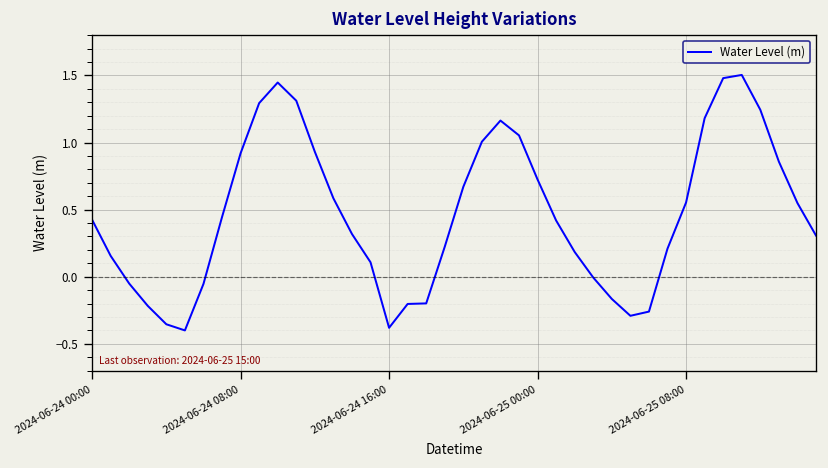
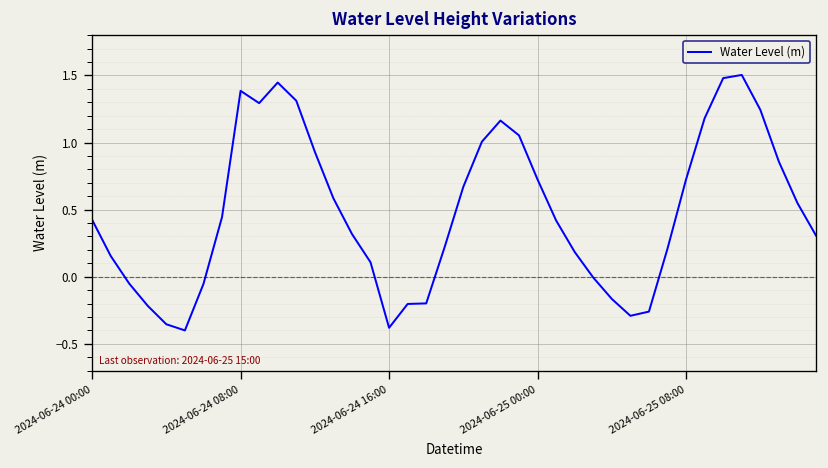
2024-06-24 08:00: 0.92 -> 1.39
2024-06-25 08:00: 0.55 -> 0.73
